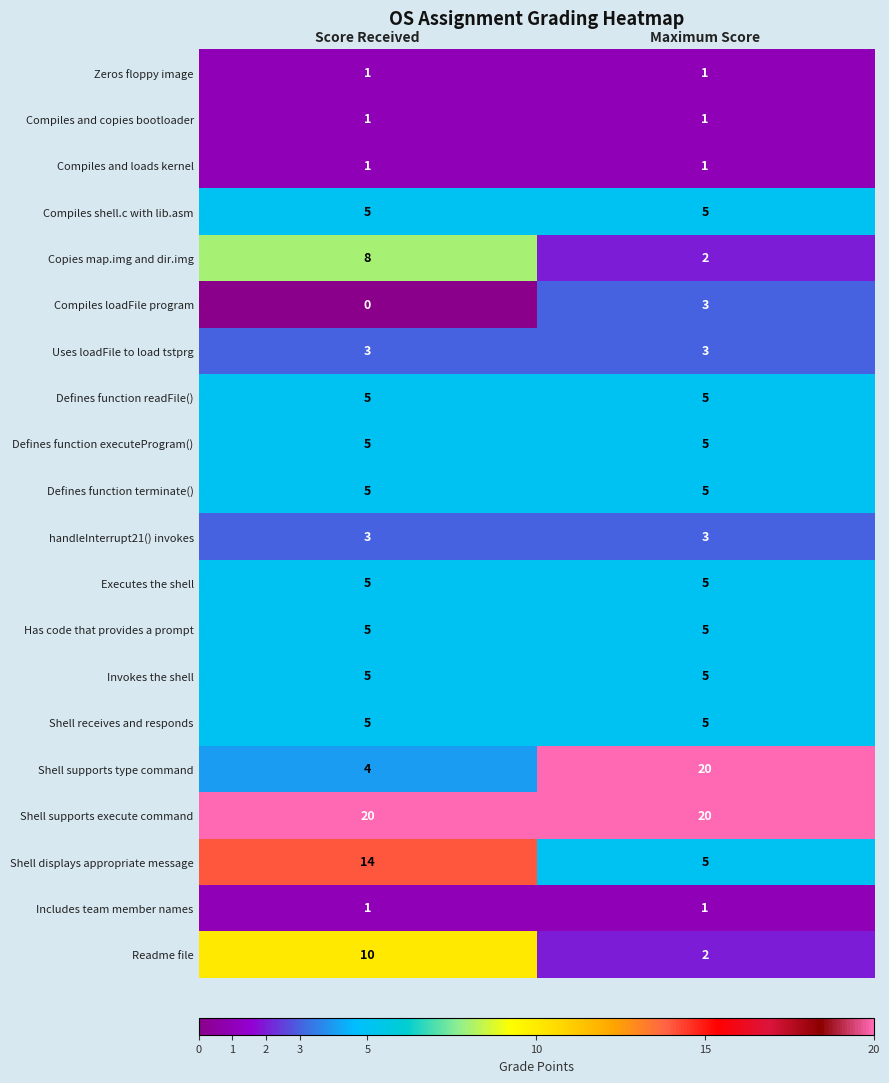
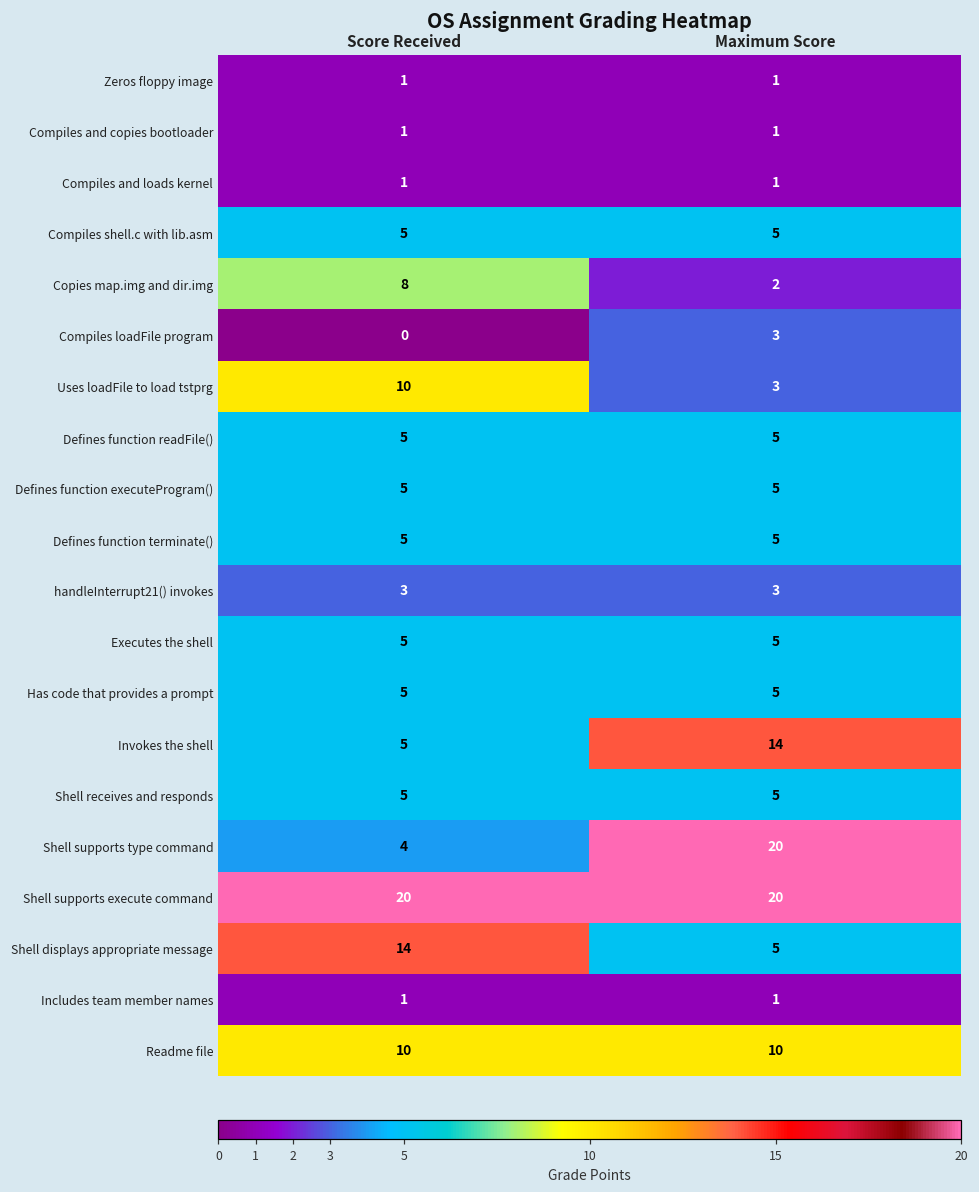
Uses loadFile to load tstprg, Score Received: 3 -> 10
Invokes the shell, Maximum Score: 5 -> 14
Readme file, Maximum Score: 2 -> 10
